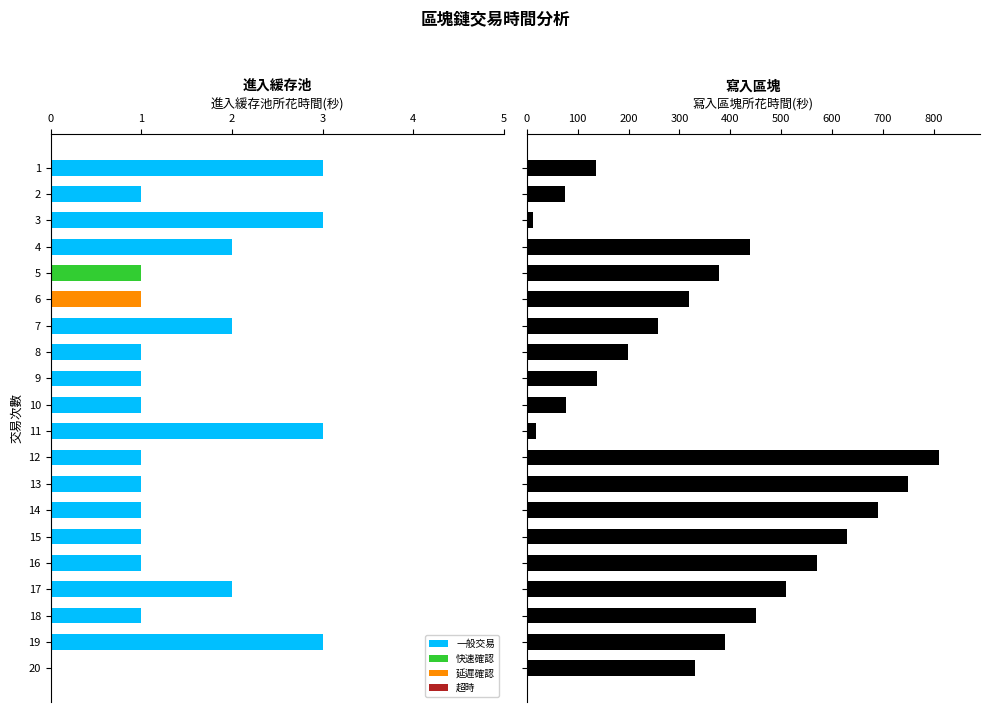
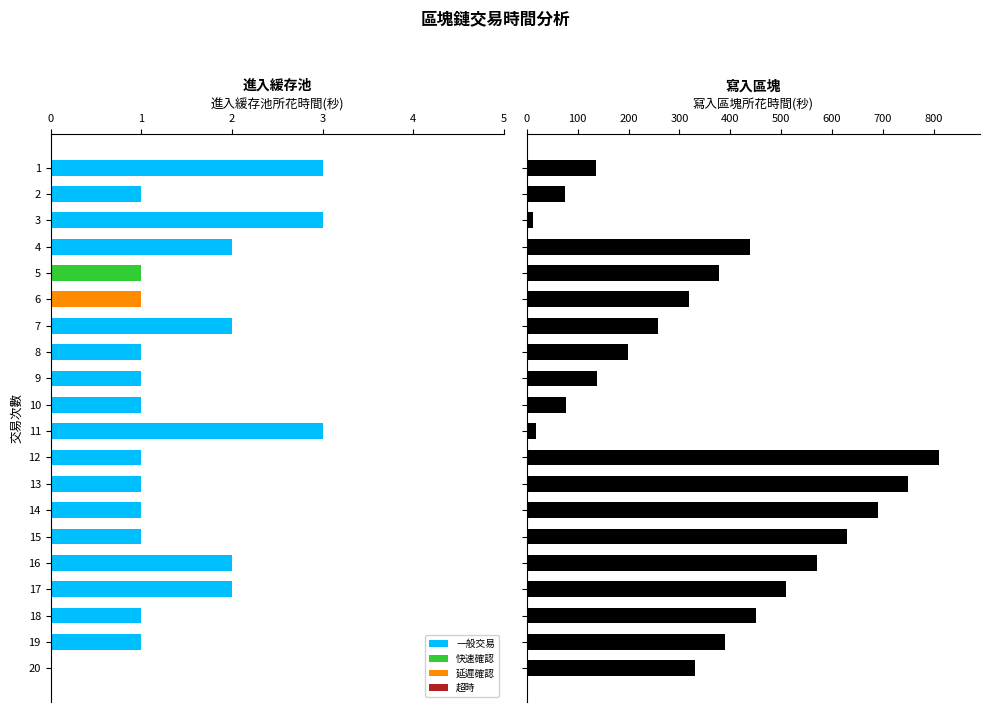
進入緩存池, 16: 1 -> 2
進入緩存池, 19: 3 -> 1
